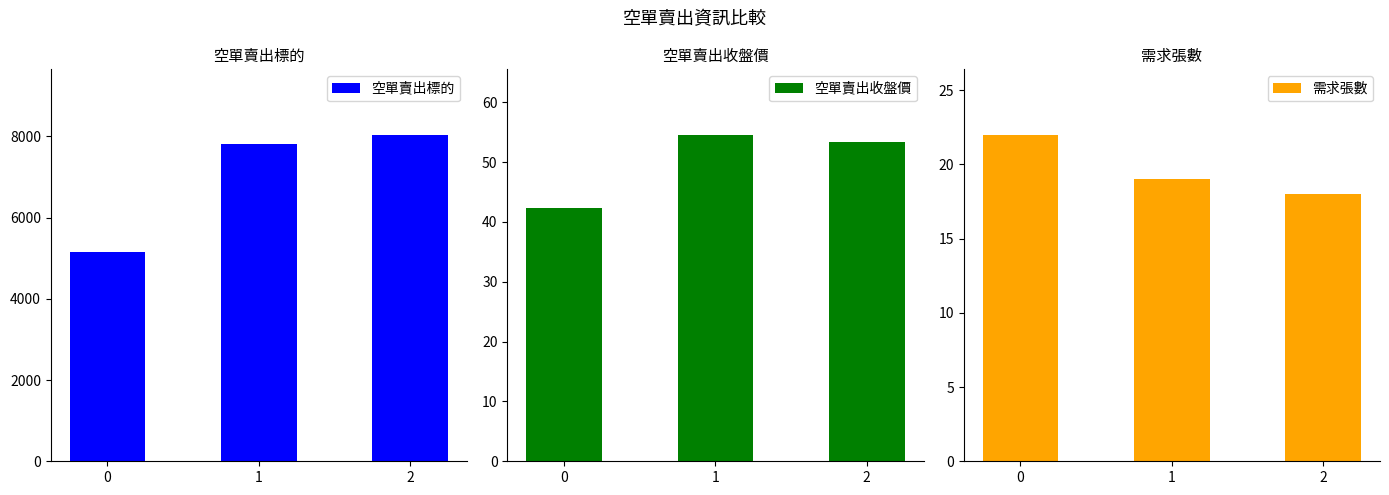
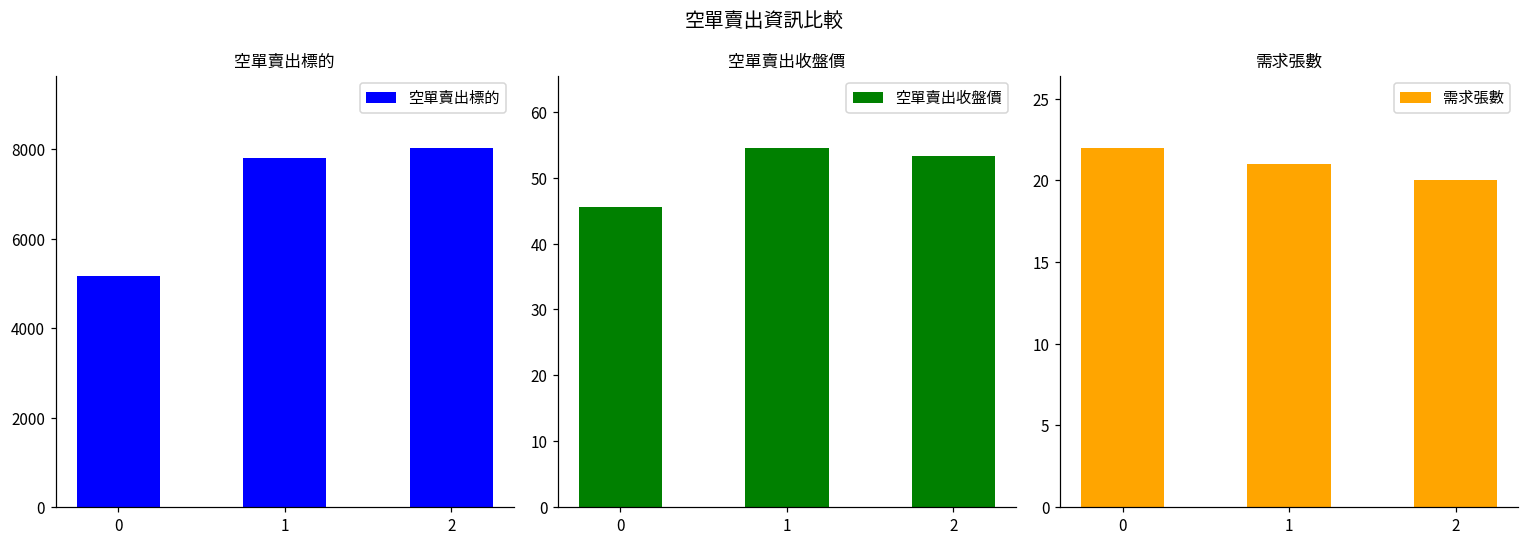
空單賣出收盤價, 0: 42 -> 46
需求張數, 1: 19 -> 21
需求張數, 2: 18 -> 20
